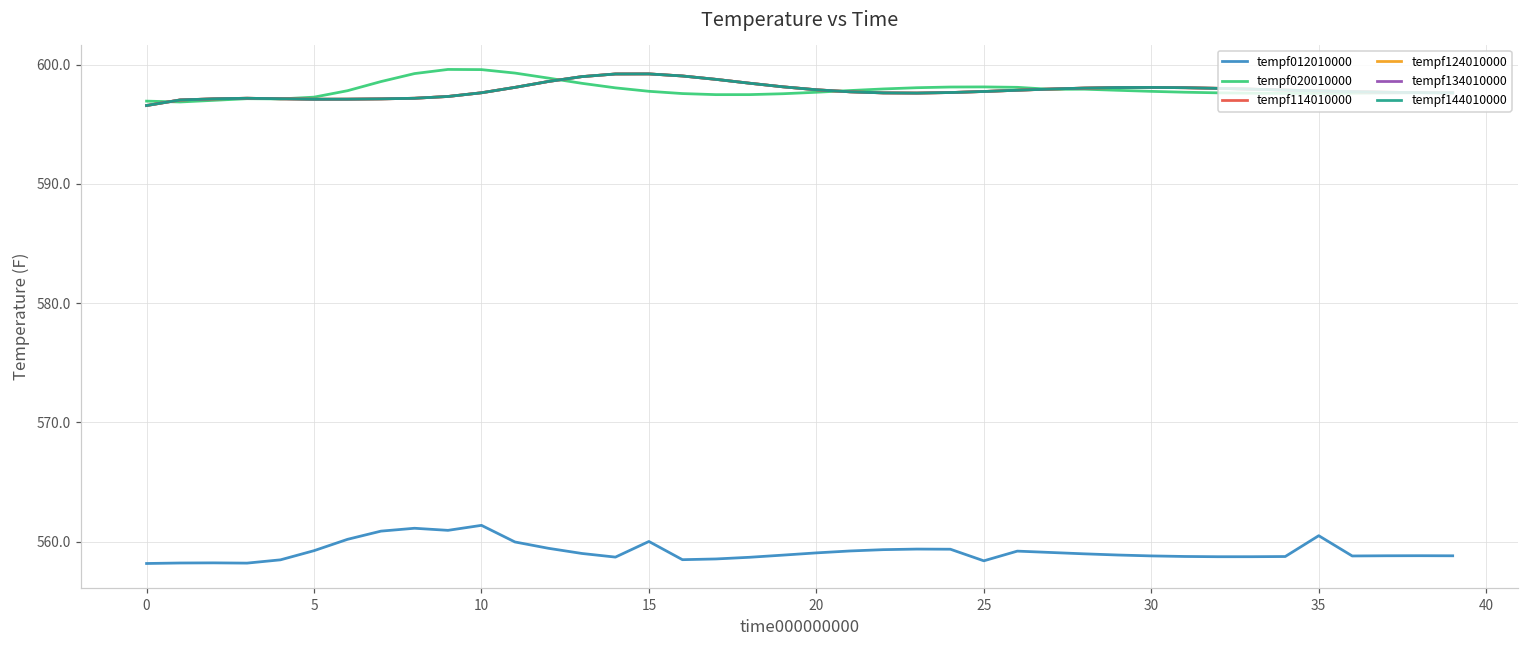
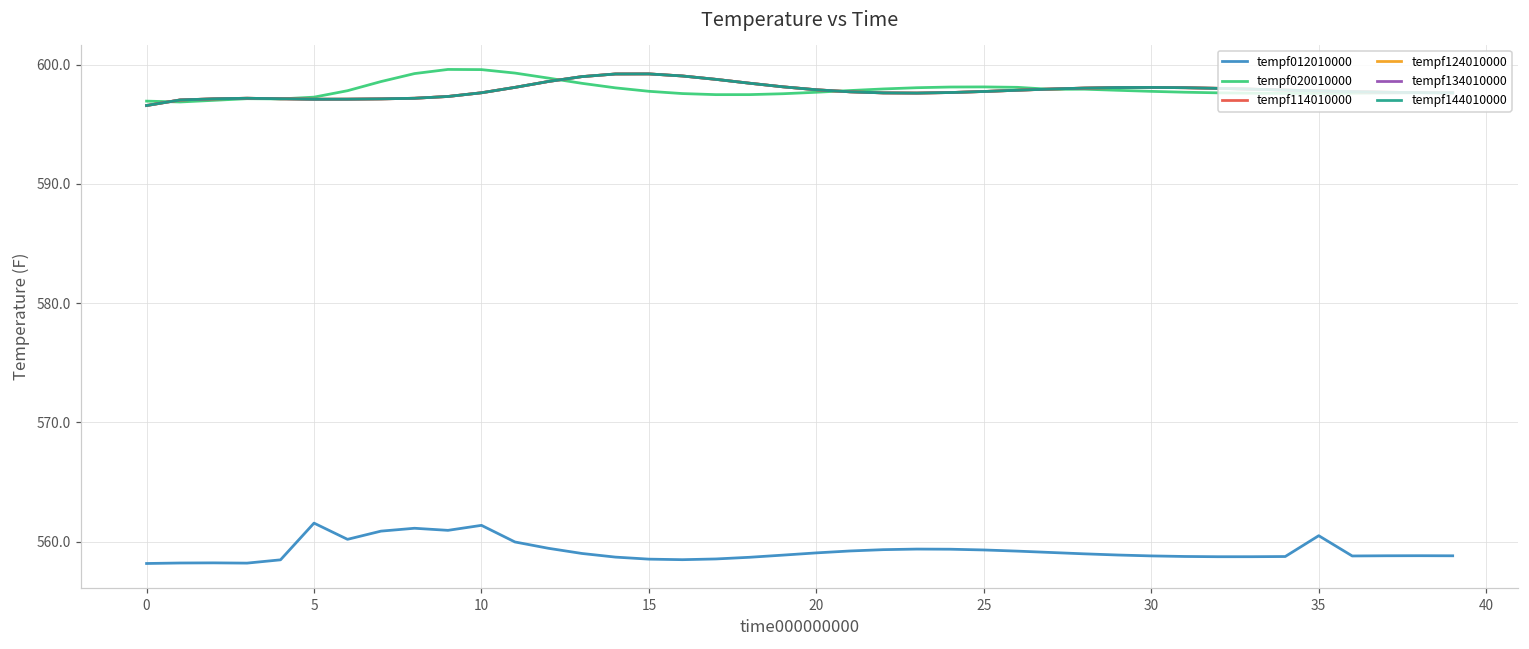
tempf012010000, 5: 559.2 -> 561.6
tempf012010000, 15: 560.0 -> 558.5
tempf012010000, 25: 558.4 -> 559.3
